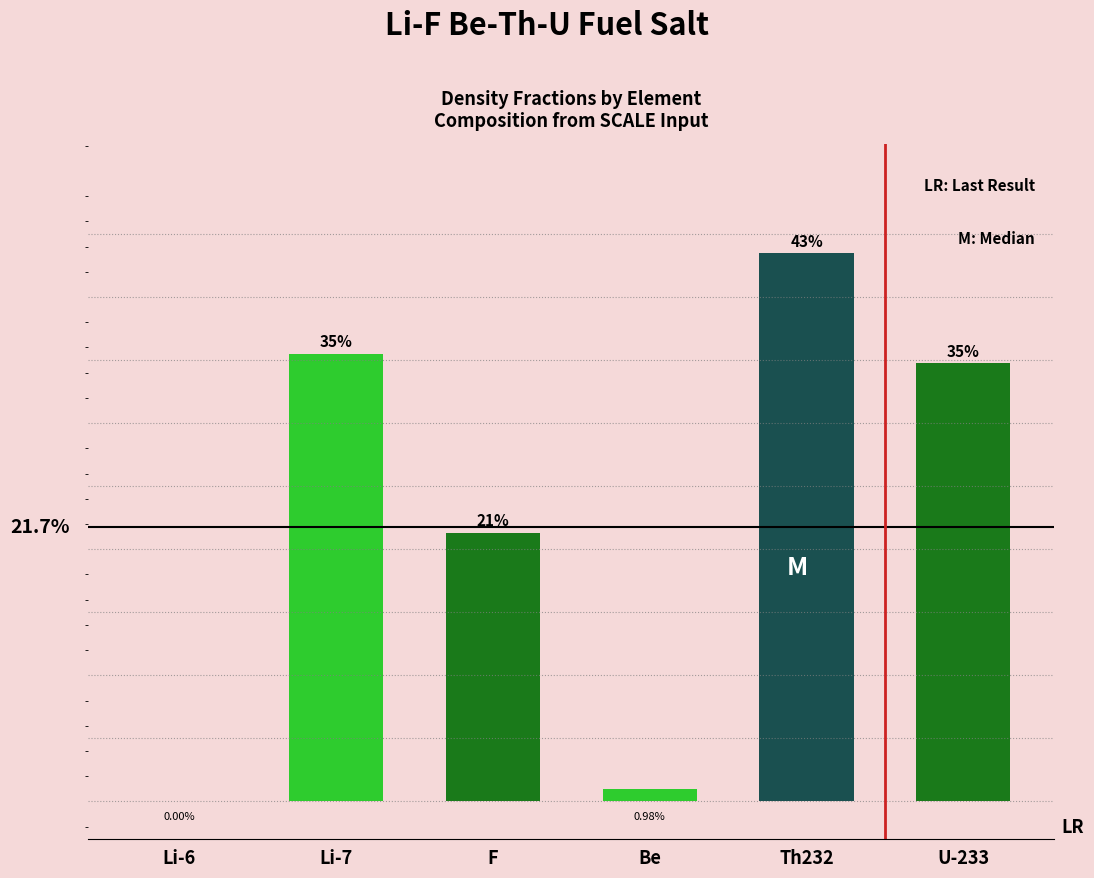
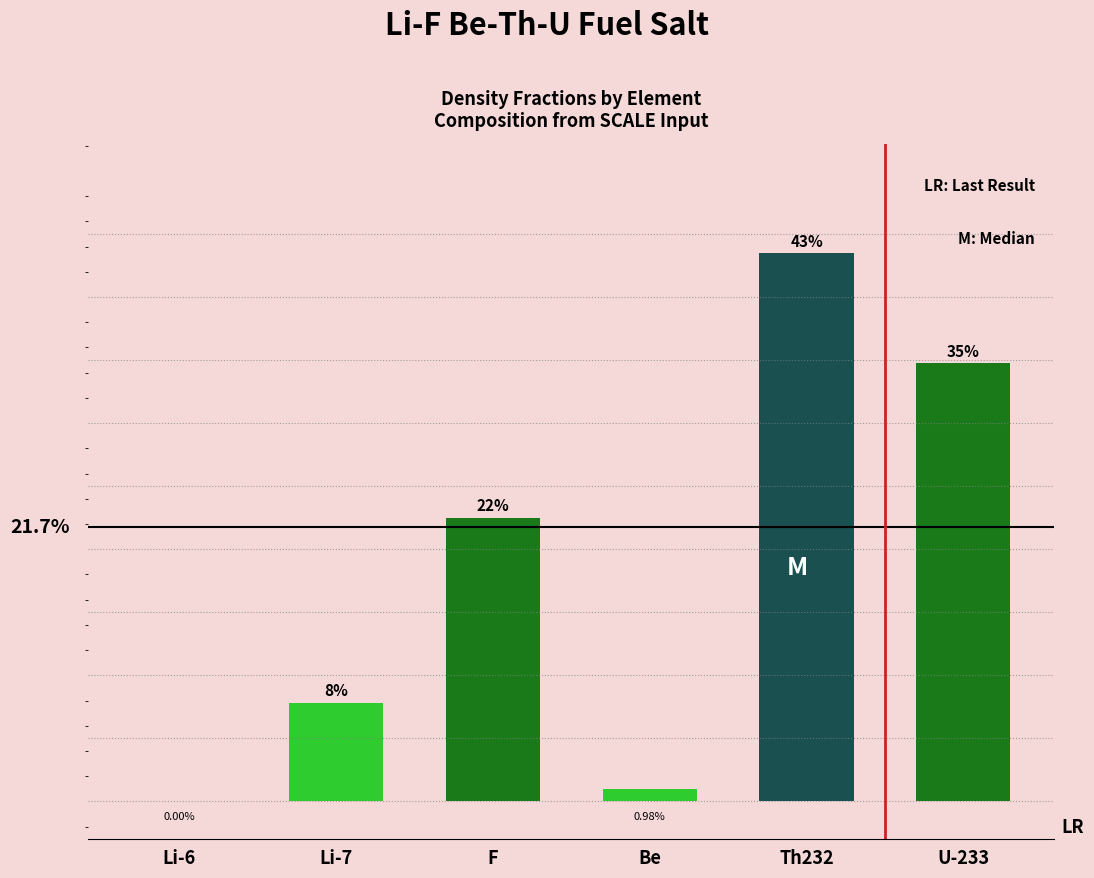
Li-7: 35% -> 8%
F: 21% -> 22%
